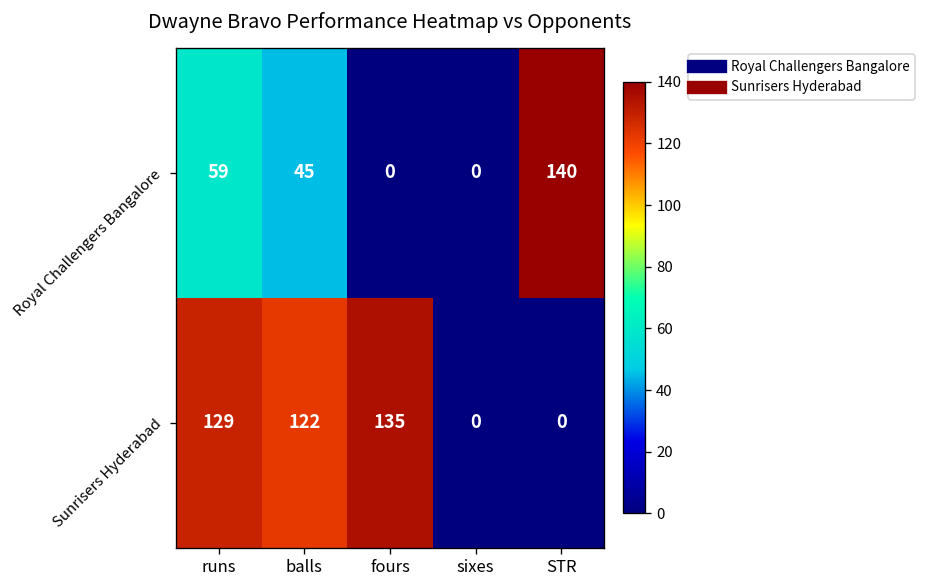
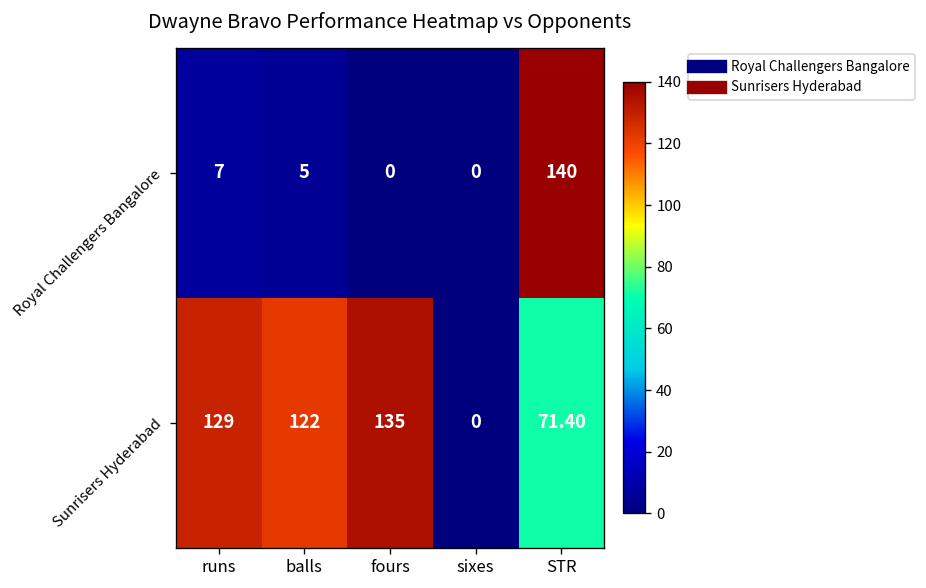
Royal Challengers Bangalore, runs: 59 -> 7
Royal Challengers Bangalore, balls: 45 -> 5
Sunrisers Hyderabad, STR: 0 -> 71.40
